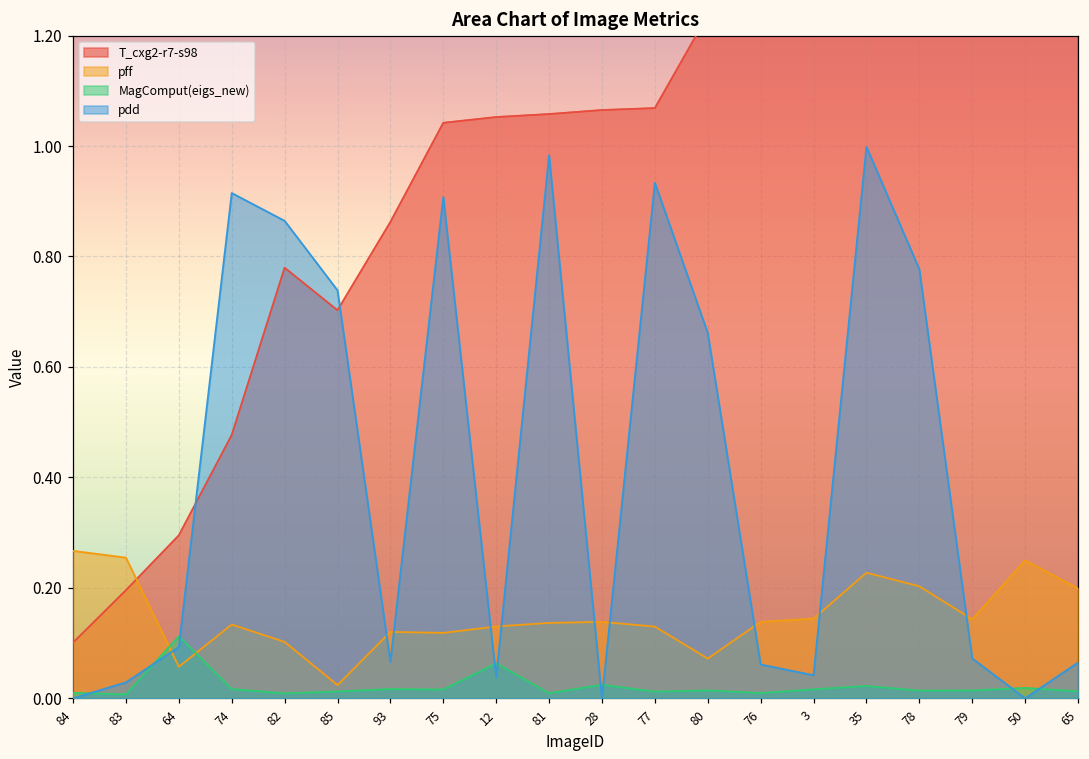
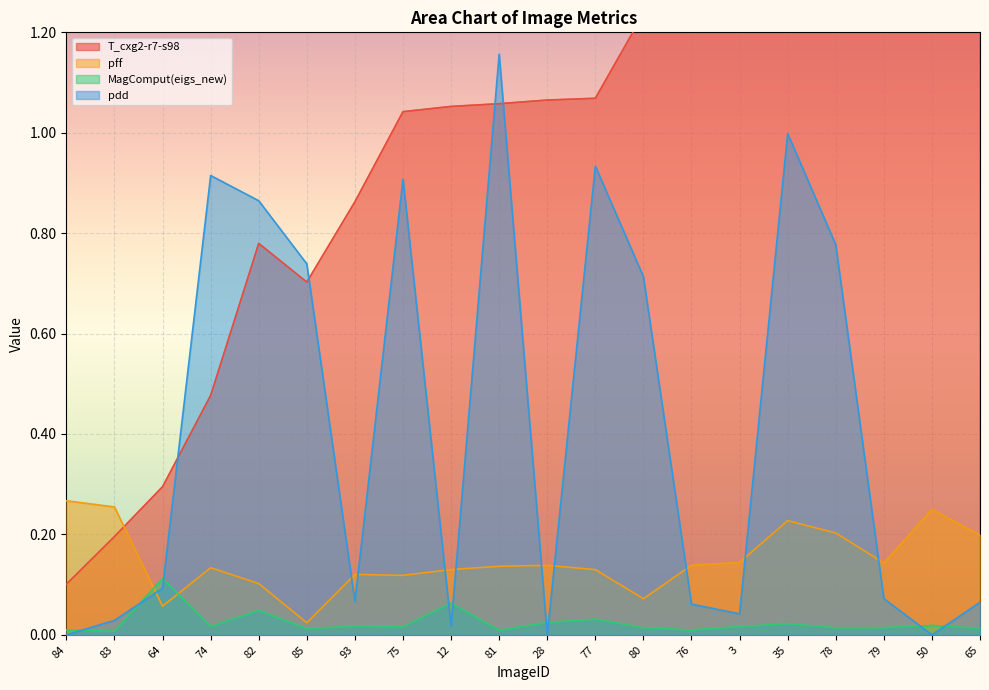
MagComput(eigs_new), 82: 0.01 -> 0.05
pdd, 12: 0.04 -> 0.02
pdd, 81: 0.98 -> 1.16
MagComput(eigs_new), 77: 0.01 -> 0.03
pdd, 80: 0.66 -> 0.71
